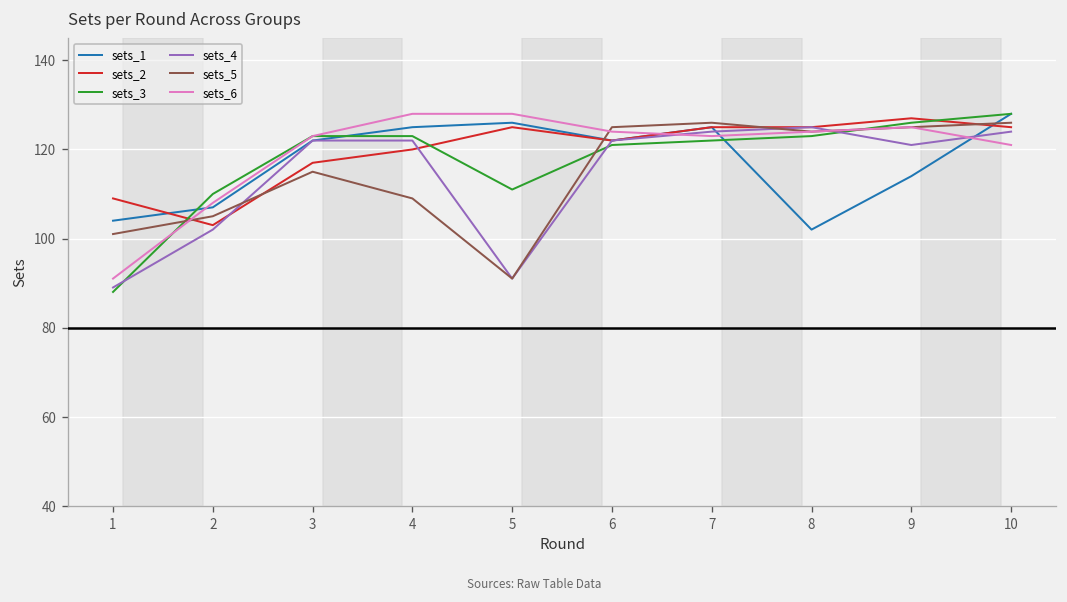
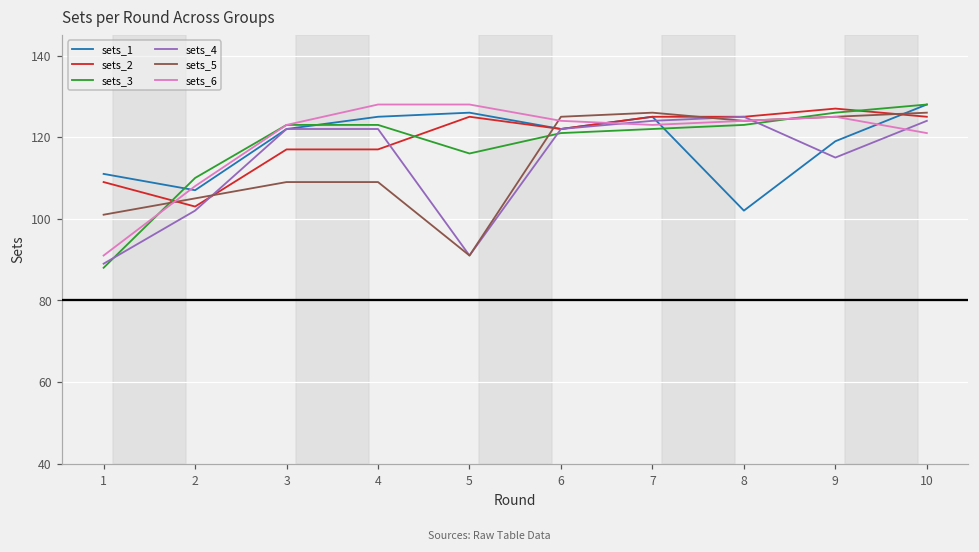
sets_1, 1: 104 -> 111
sets_5, 3: 115 -> 109
sets_2, 4: 120 -> 117
sets_3, 5: 111 -> 116
sets_1, 9: 114 -> 119
sets_4, 9: 121 -> 115
